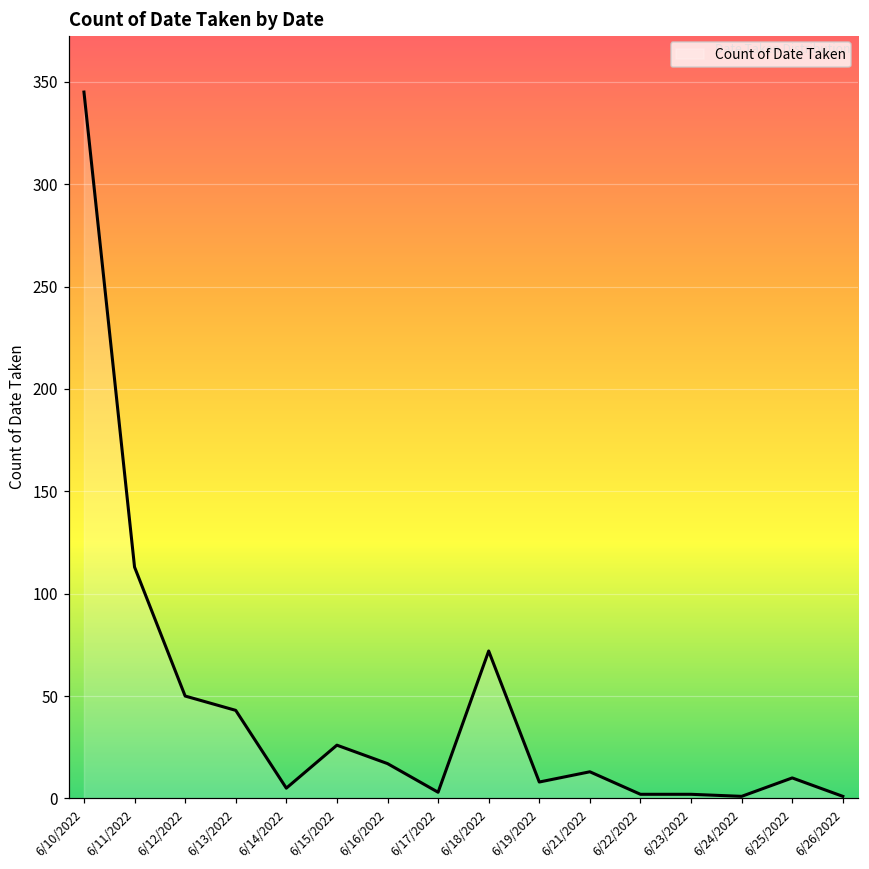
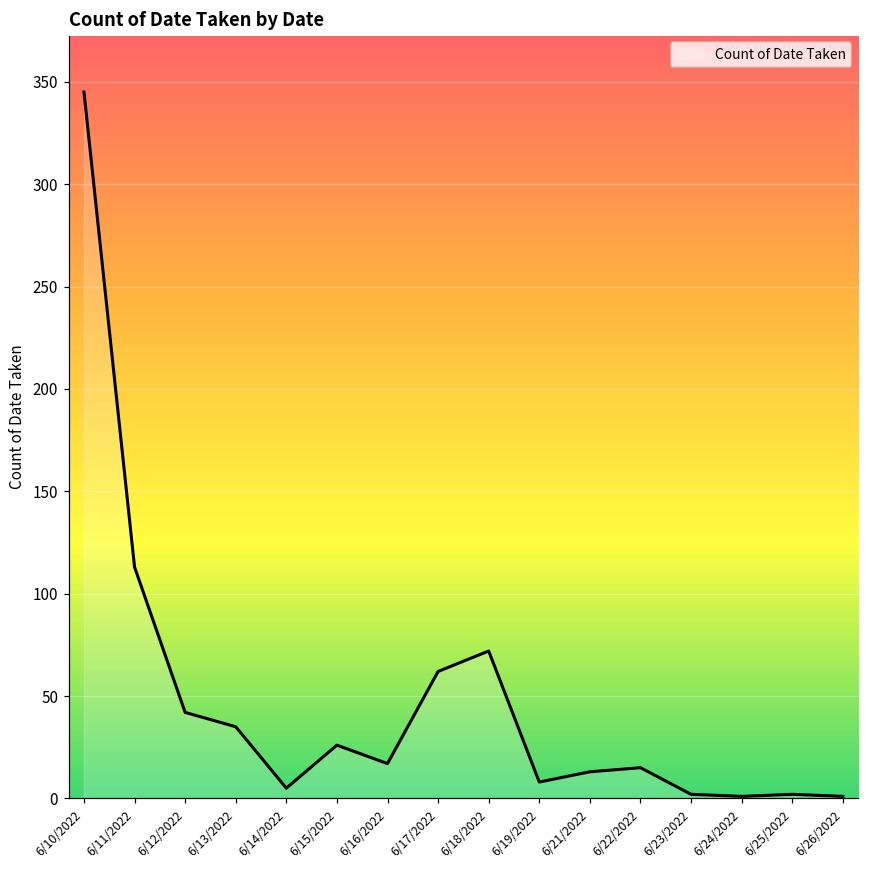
6/12/2022: 50 -> 42
6/13/2022: 43 -> 35
6/17/2022: 3 -> 62
6/22/2022: 2 -> 15
6/25/2022: 10 -> 2
